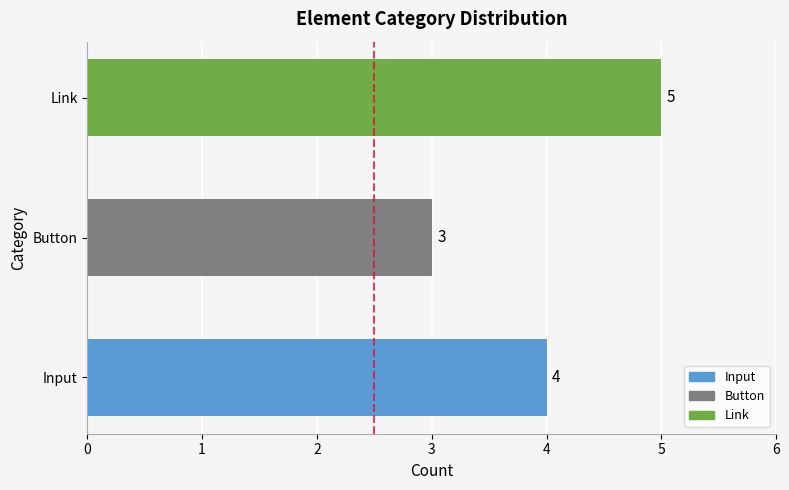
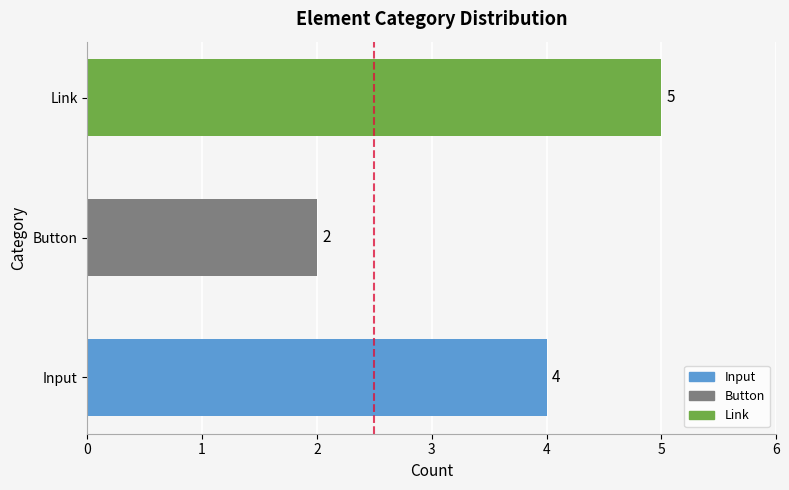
Button: 3 -> 2
